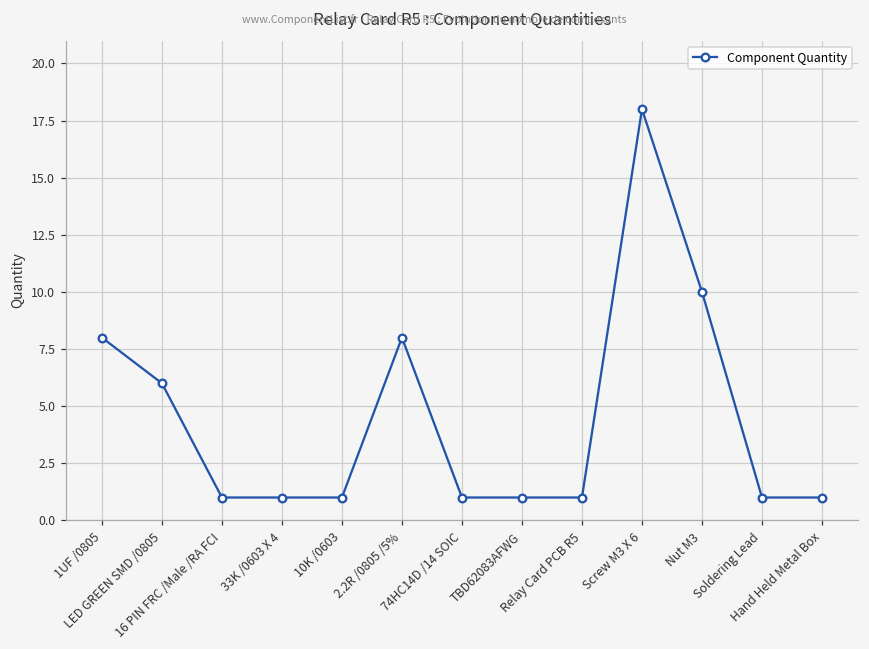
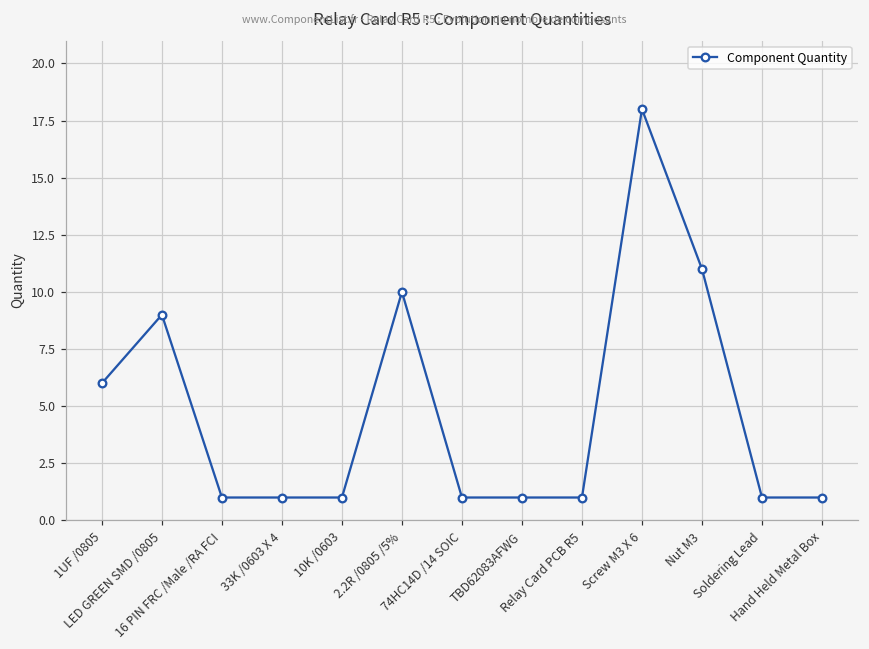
1UF /0805: 8 -> 6
LED GREEN SMD /0805: 6 -> 9
2.2R /0805 /5%: 8 -> 10
Nut M3: 10 -> 11
